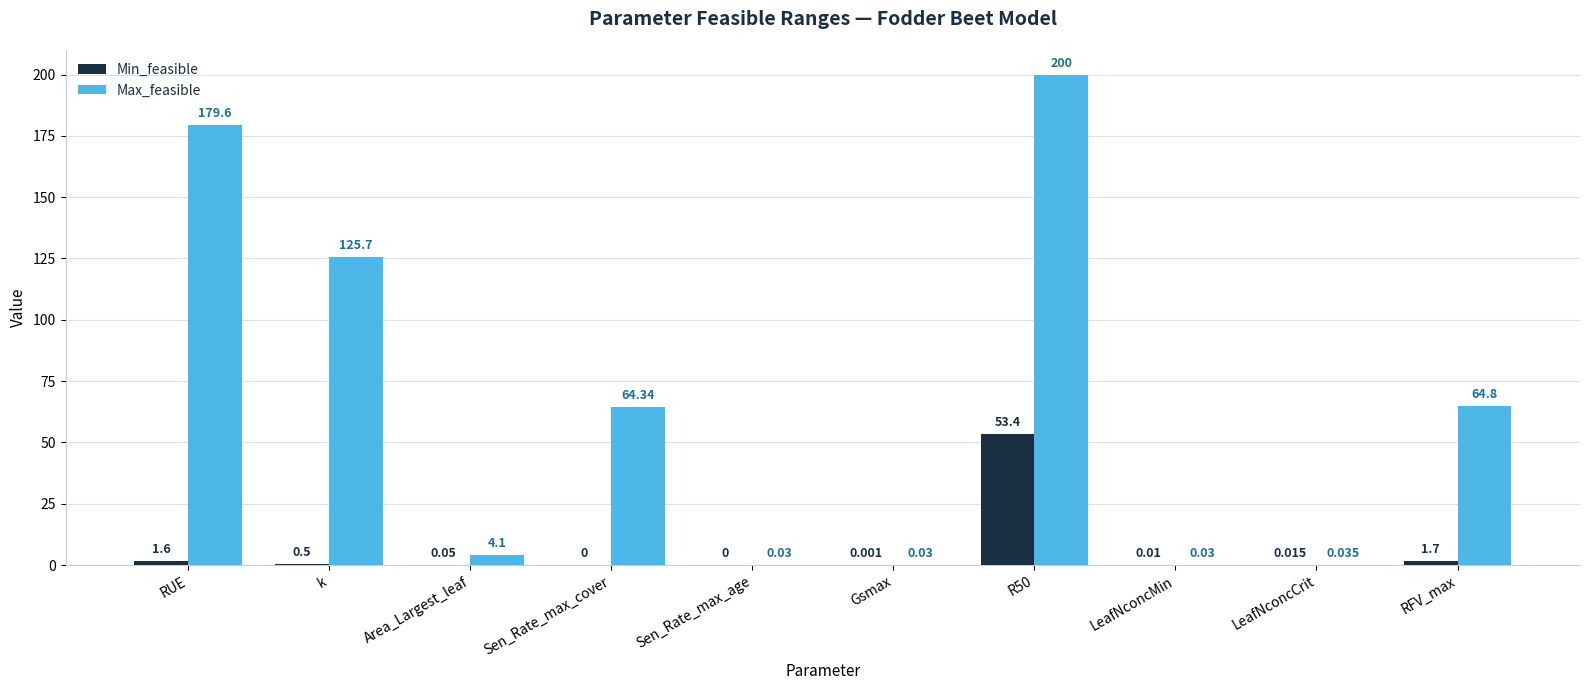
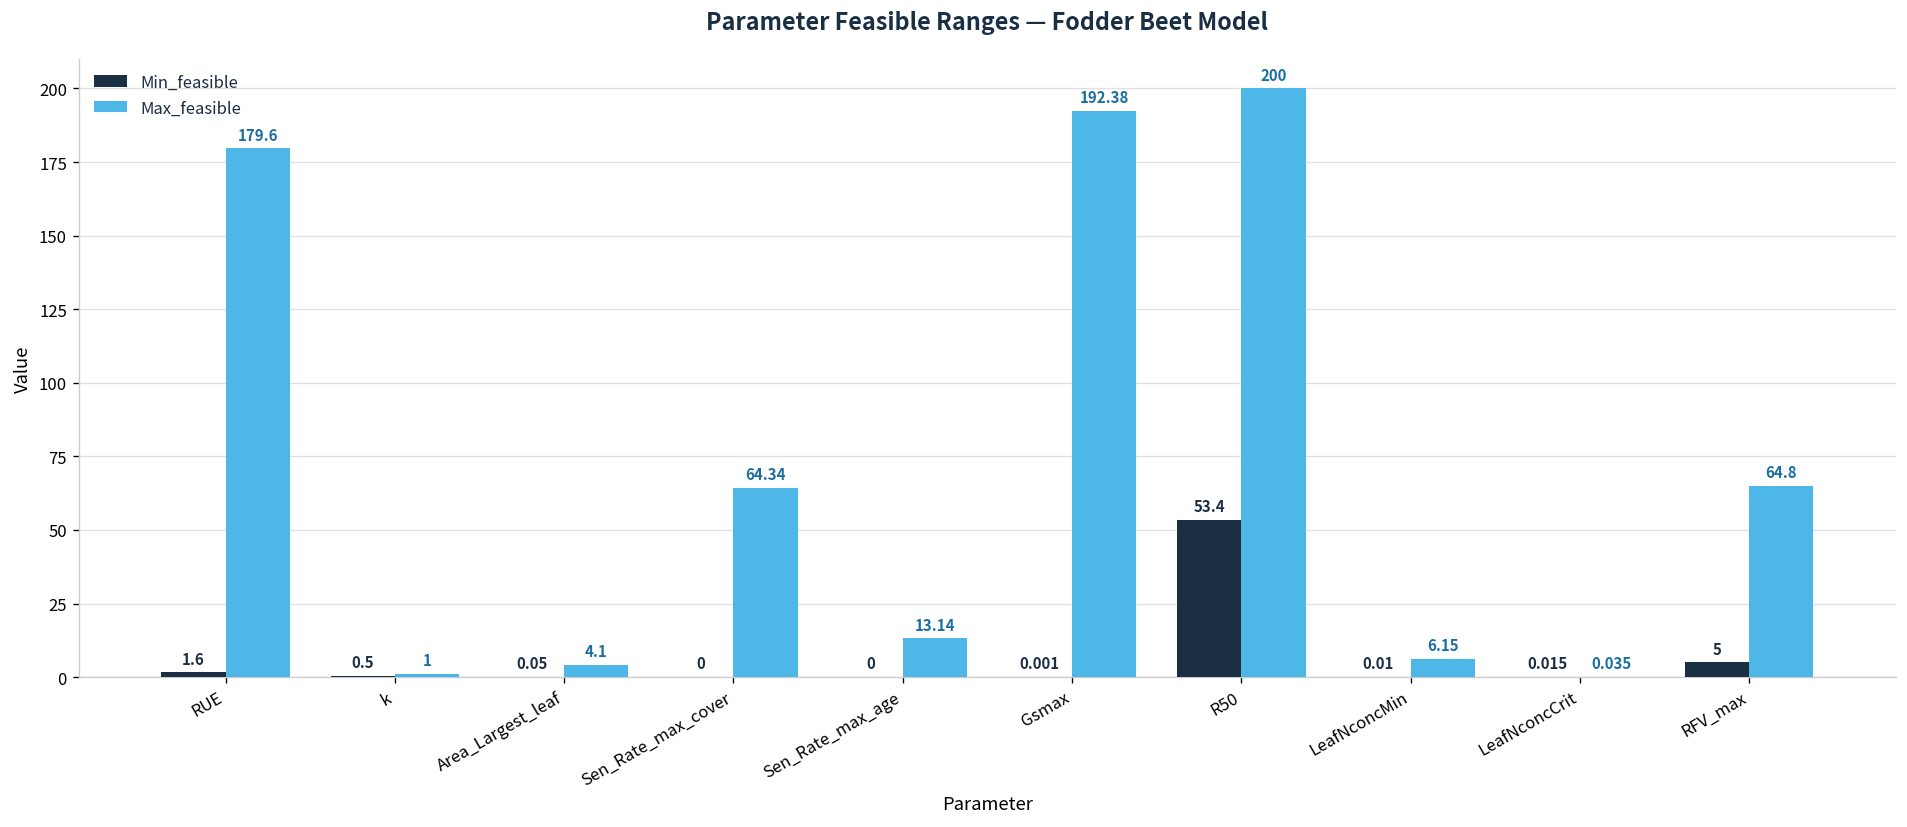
Max_feasible, k: 125.7 -> 1
Max_feasible, Sen_Rate_max_age: 0.03 -> 13.14
Max_feasible, Gsmax: 0.03 -> 192.38
Max_feasible, LeafNconcMin: 0.03 -> 6.15
Min_feasible, RFV_max: 1.7 -> 5
